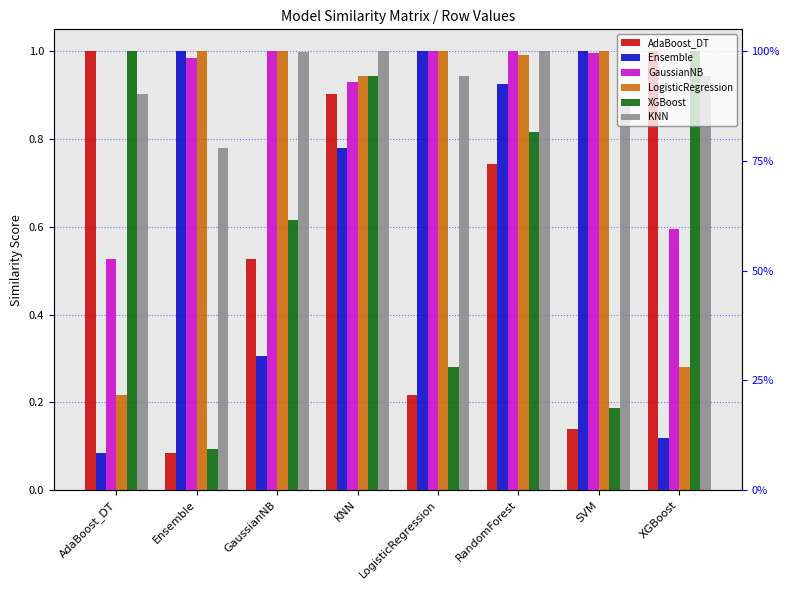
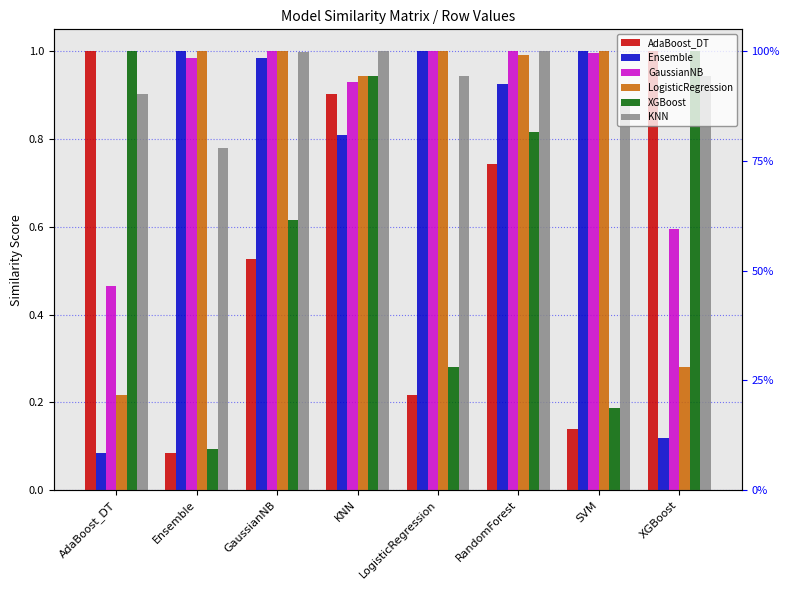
GaussianNB, AdaBoost_DT: 0.53 -> 0.46
Ensemble, GaussianNB: 0.31 -> 0.99
Ensemble, KNN: 0.78 -> 0.81
